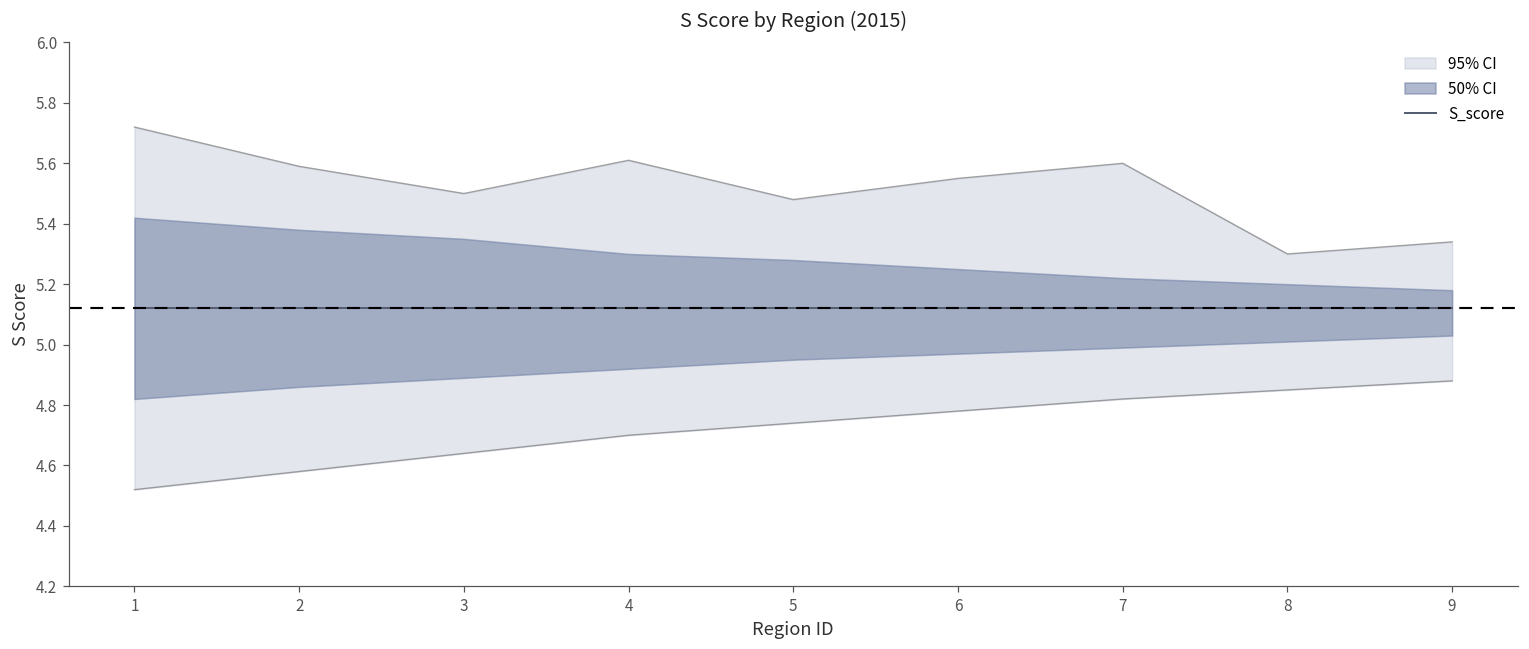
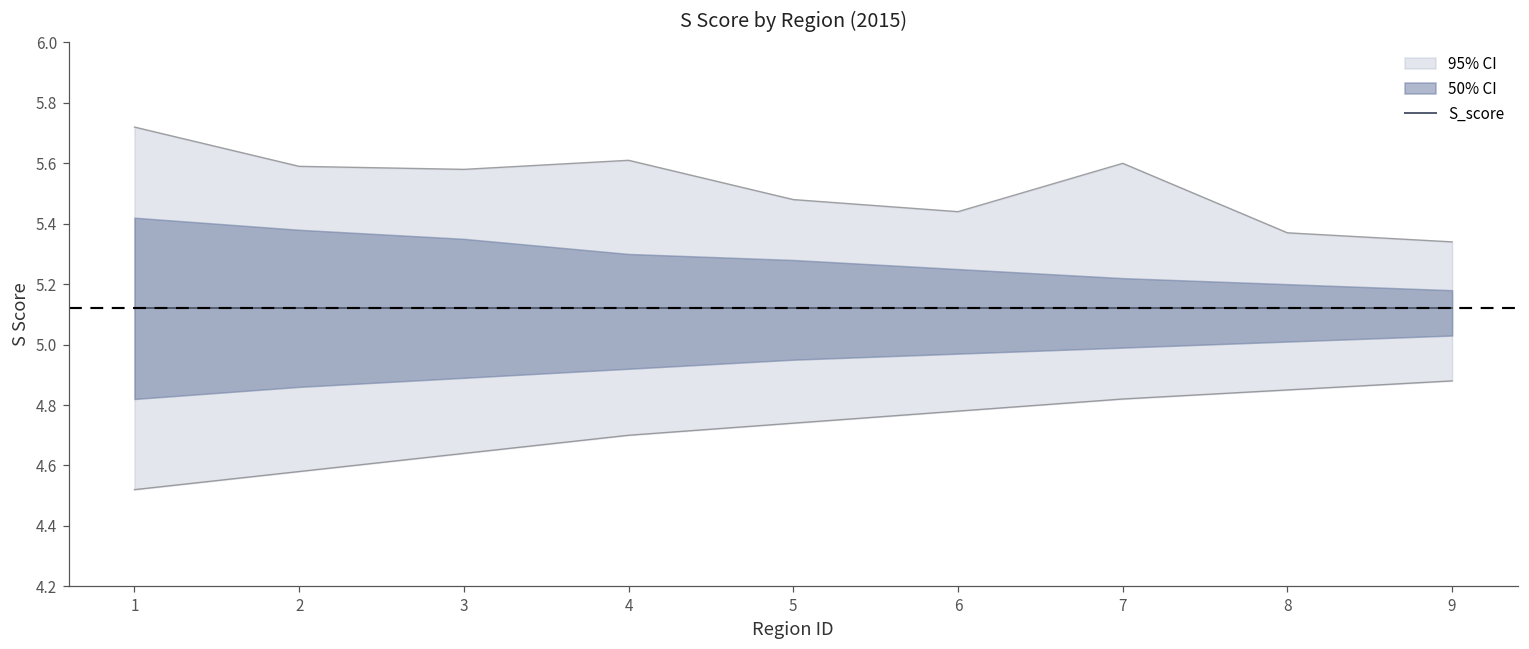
95% CI, 3: 5.50 -> 5.58
95% CI, 6: 5.55 -> 5.44
95% CI, 8: 5.30 -> 5.37
